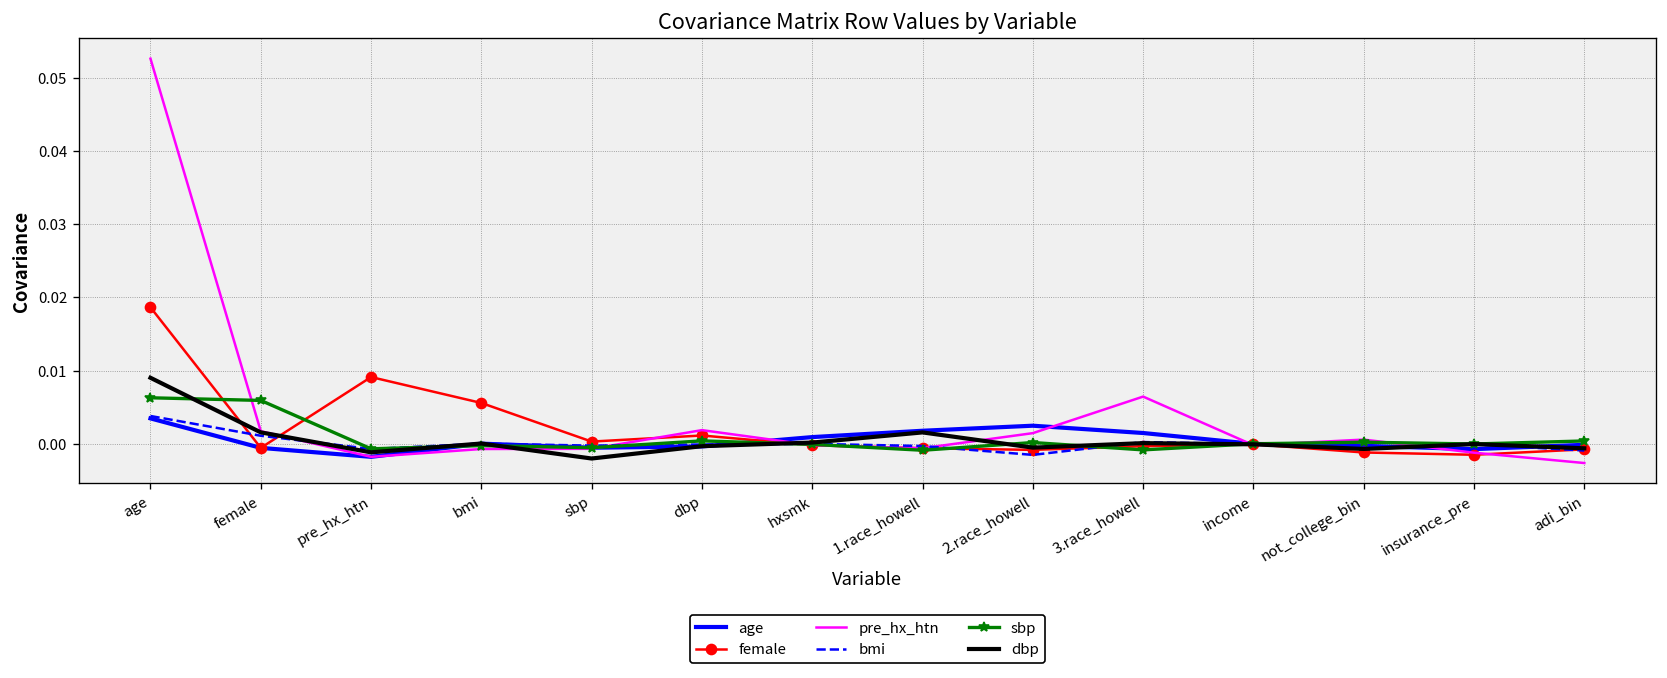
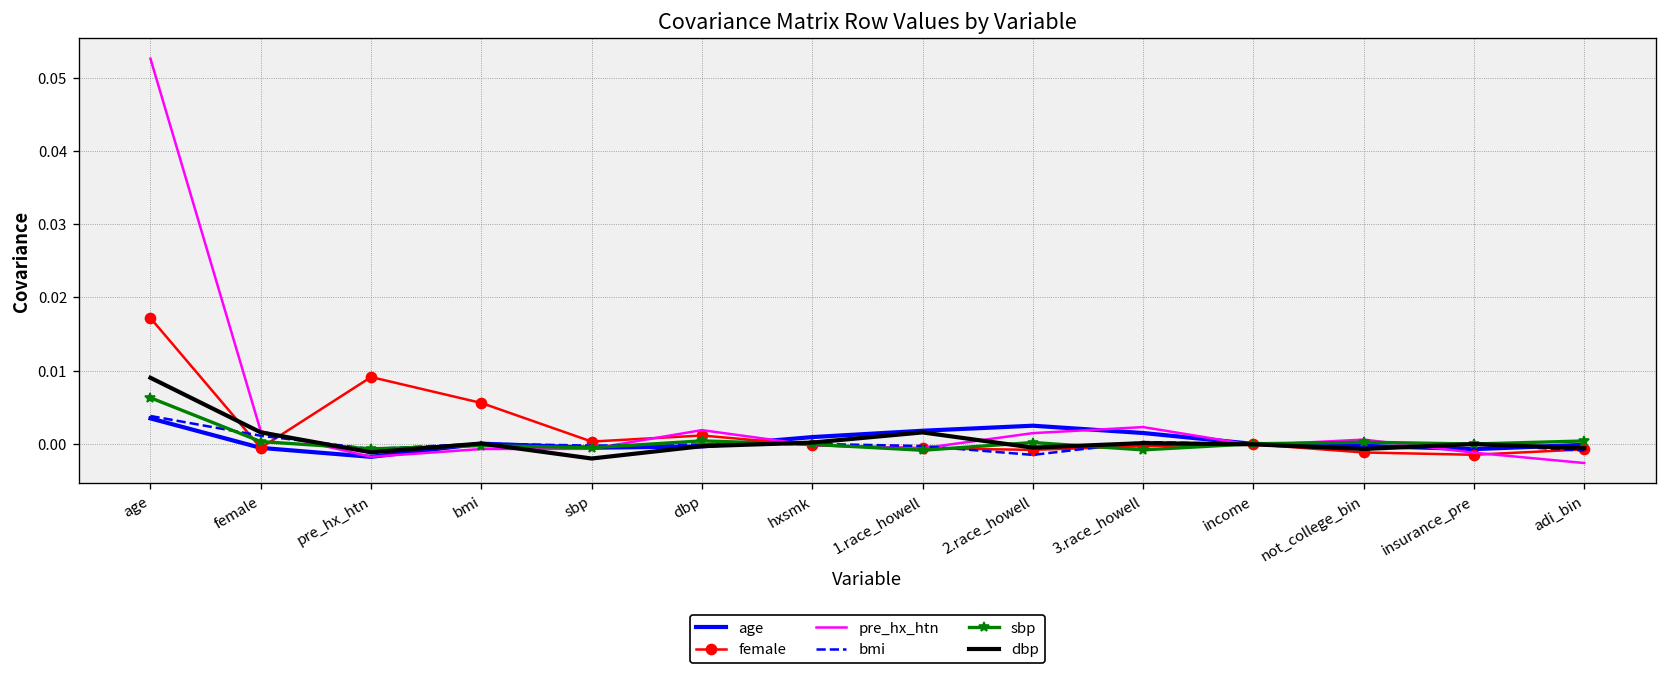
female, age: 0.019 -> 0.017
sbp, female: 0.006 -> 0.000
pre_hx_htn, 3.race_howell: 0.006 -> 0.002
